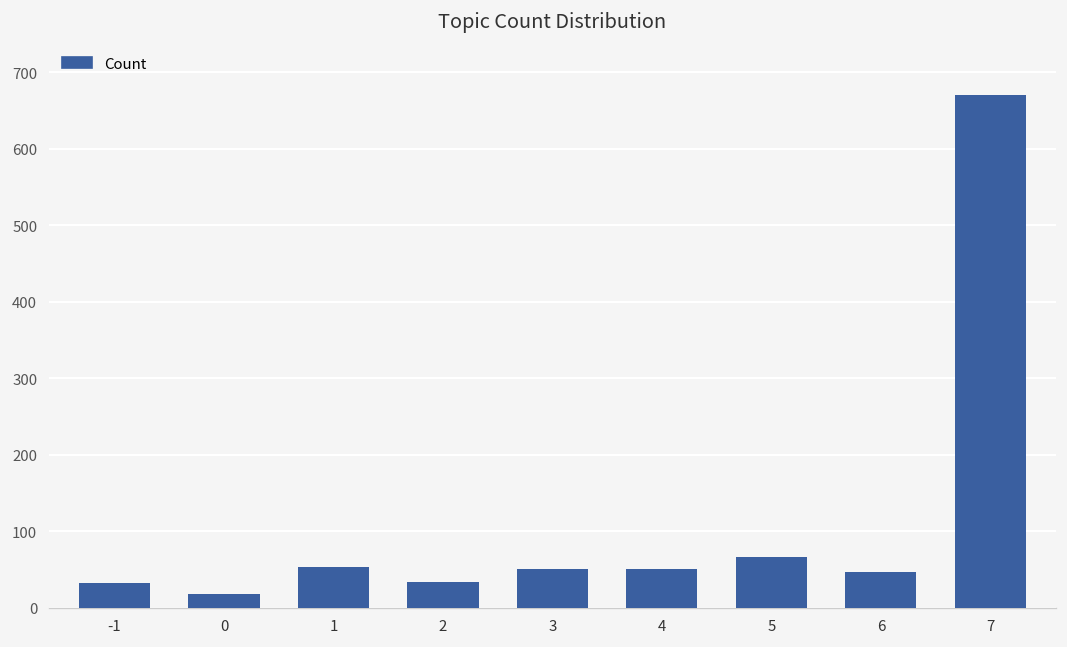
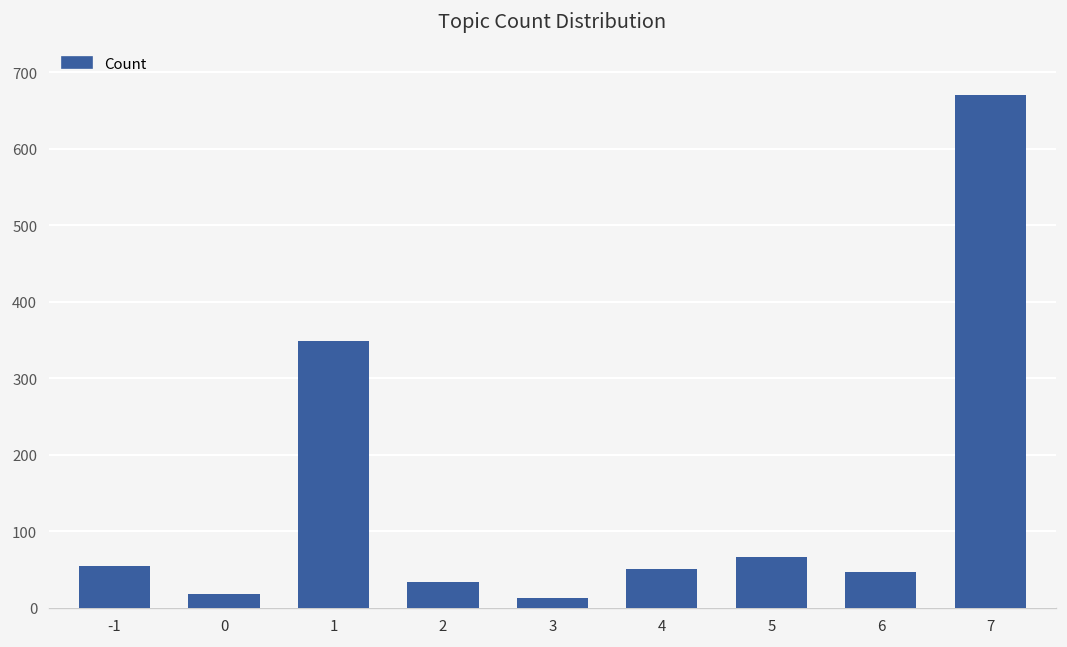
-1: 30 -> 60
1: 50 -> 350
3: 50 -> 10
